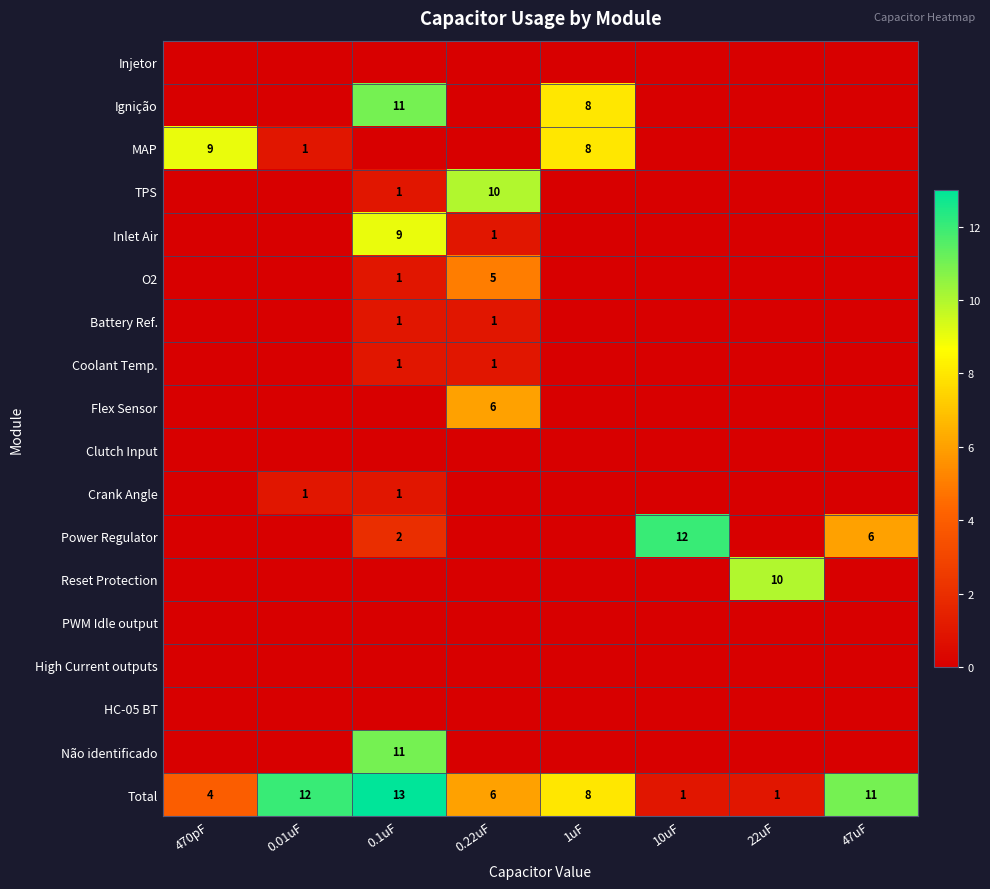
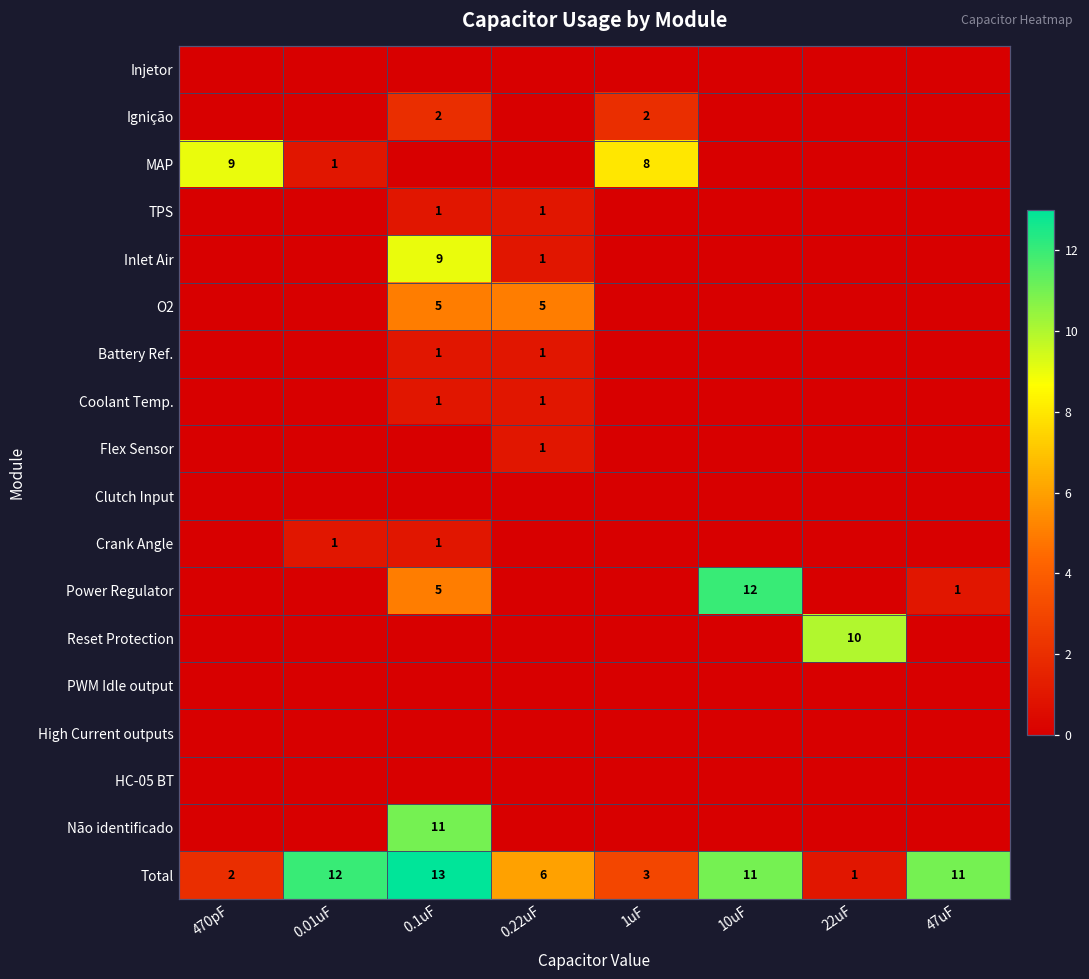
Ignição, 0.1uF: 11 -> 2
Ignição, 1uF: 8 -> 2
TPS, 0.22uF: 10 -> 1
O2, 0.1uF: 1 -> 5
Flex Sensor, 0.22uF: 6 -> 1
Power Regulator, 0.1uF: 2 -> 5
Power Regulator, 47uF: 6 -> 1
Total, 470pF: 4 -> 2
Total, 1uF: 8 -> 3
Total, 10uF: 1 -> 11
